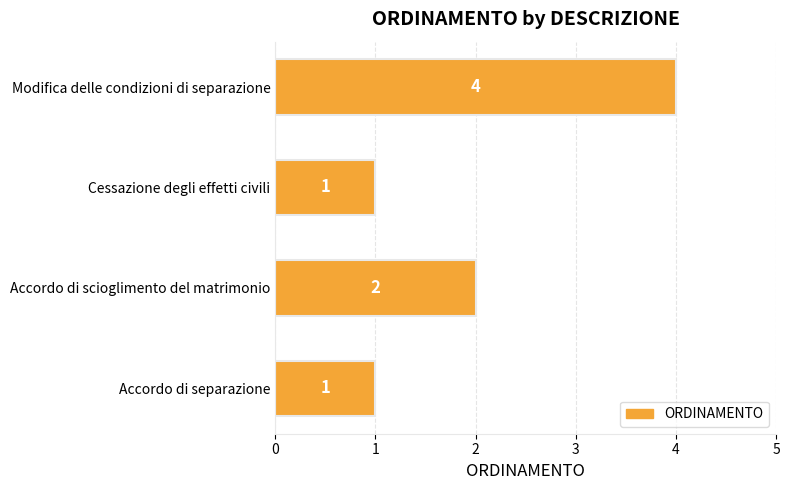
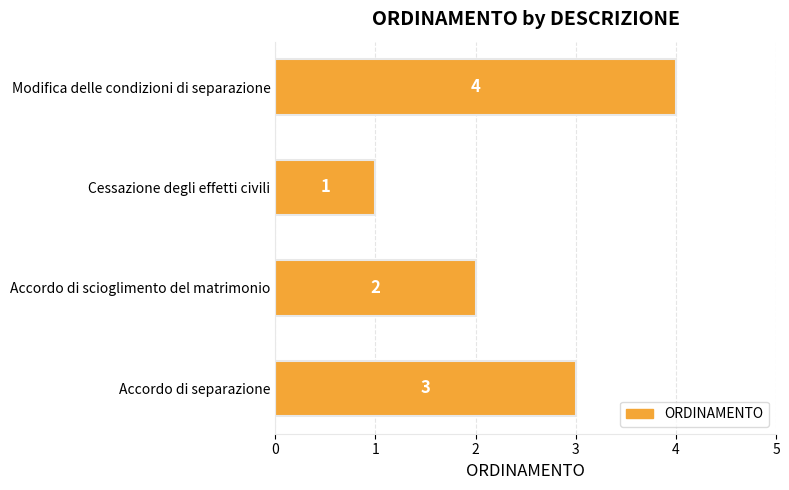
Accordo di separazione: 1 -> 3
